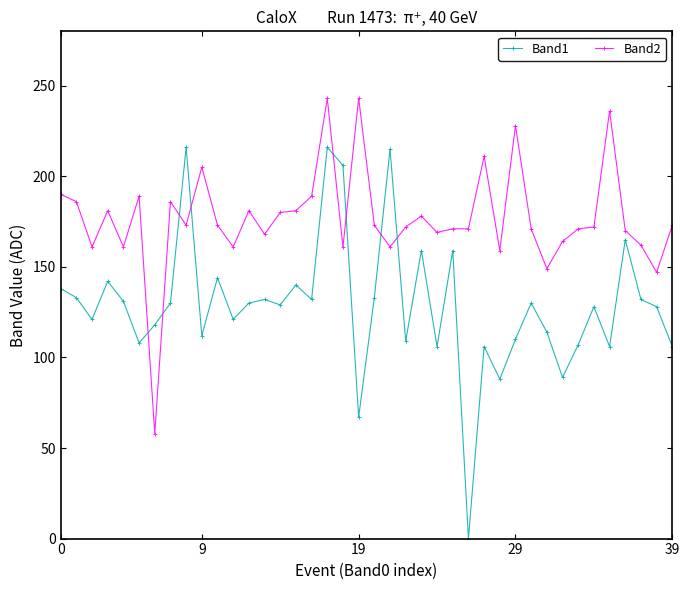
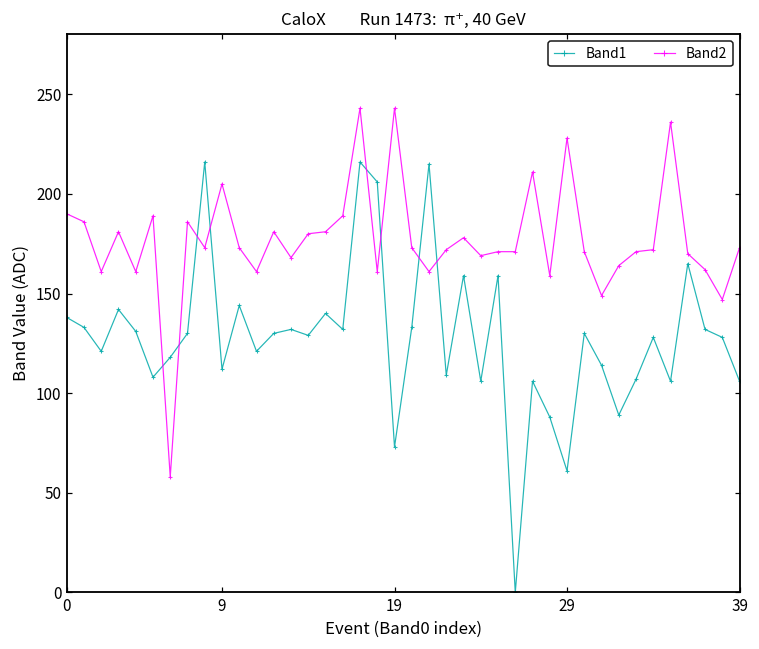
Band1, 19: 67 -> 73
Band1, 29: 110 -> 61
